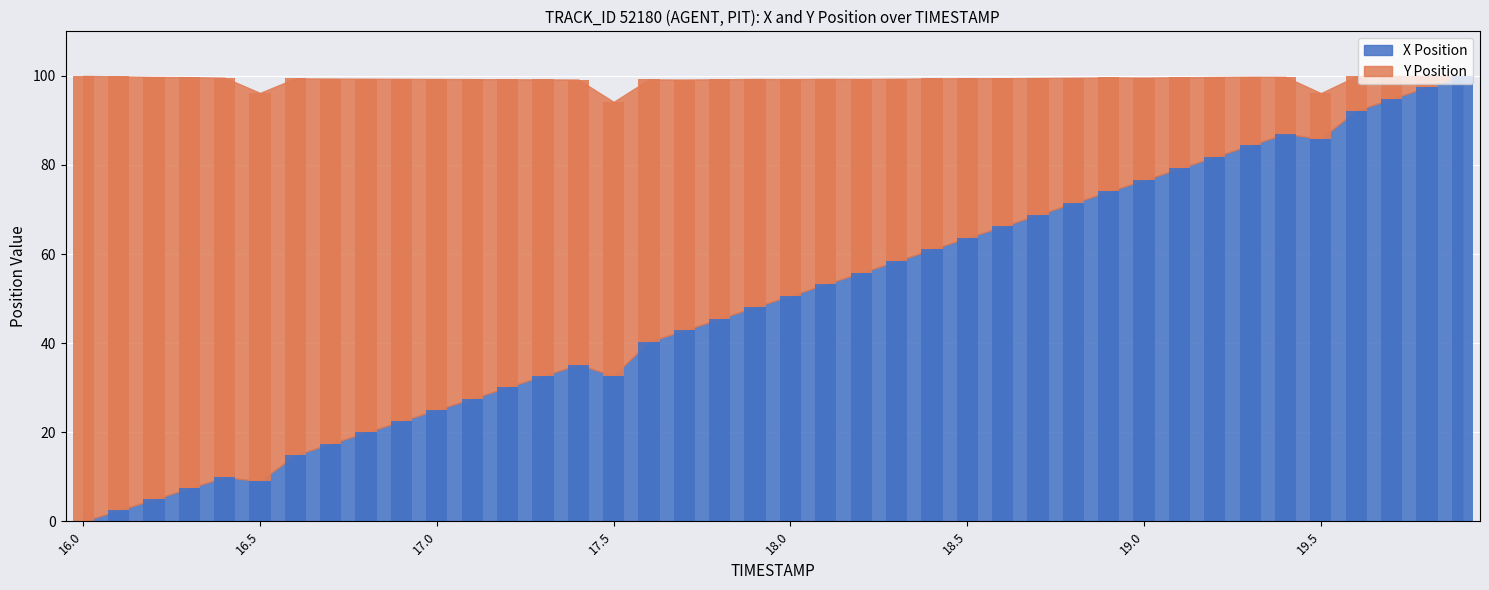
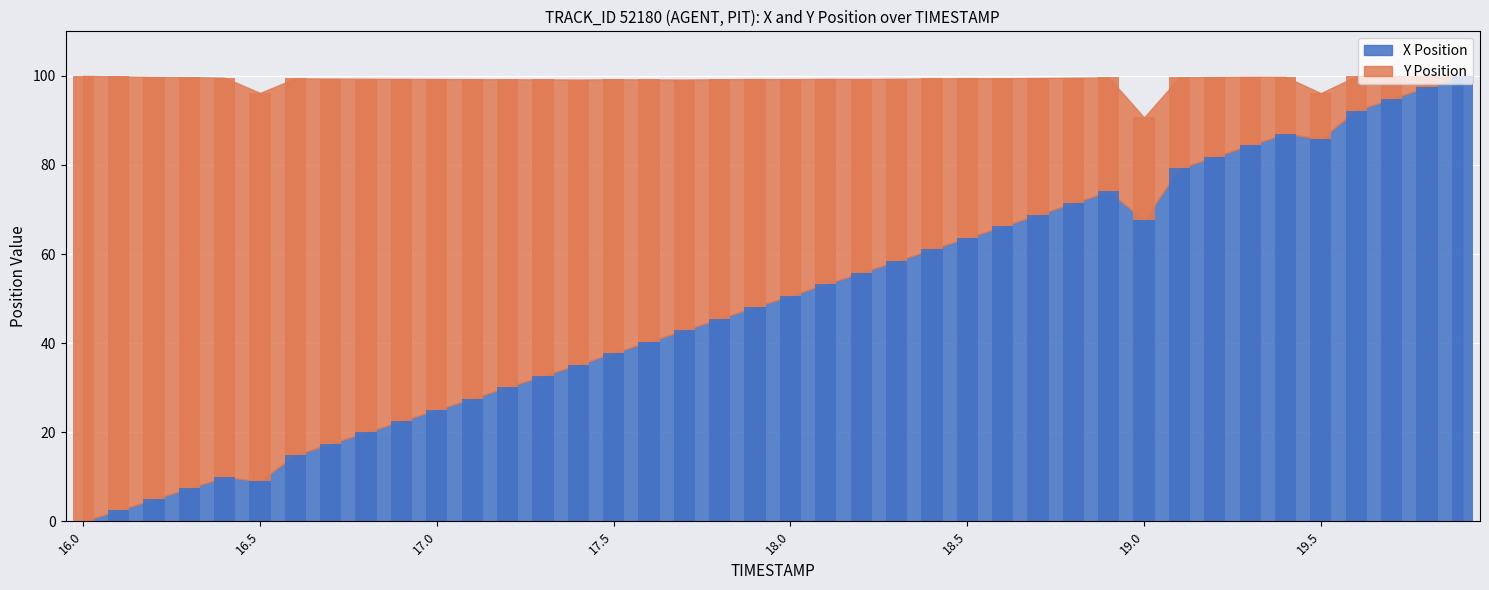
X Position, 17.5: 33 -> 38
X Position, 19.0: 77 -> 68
